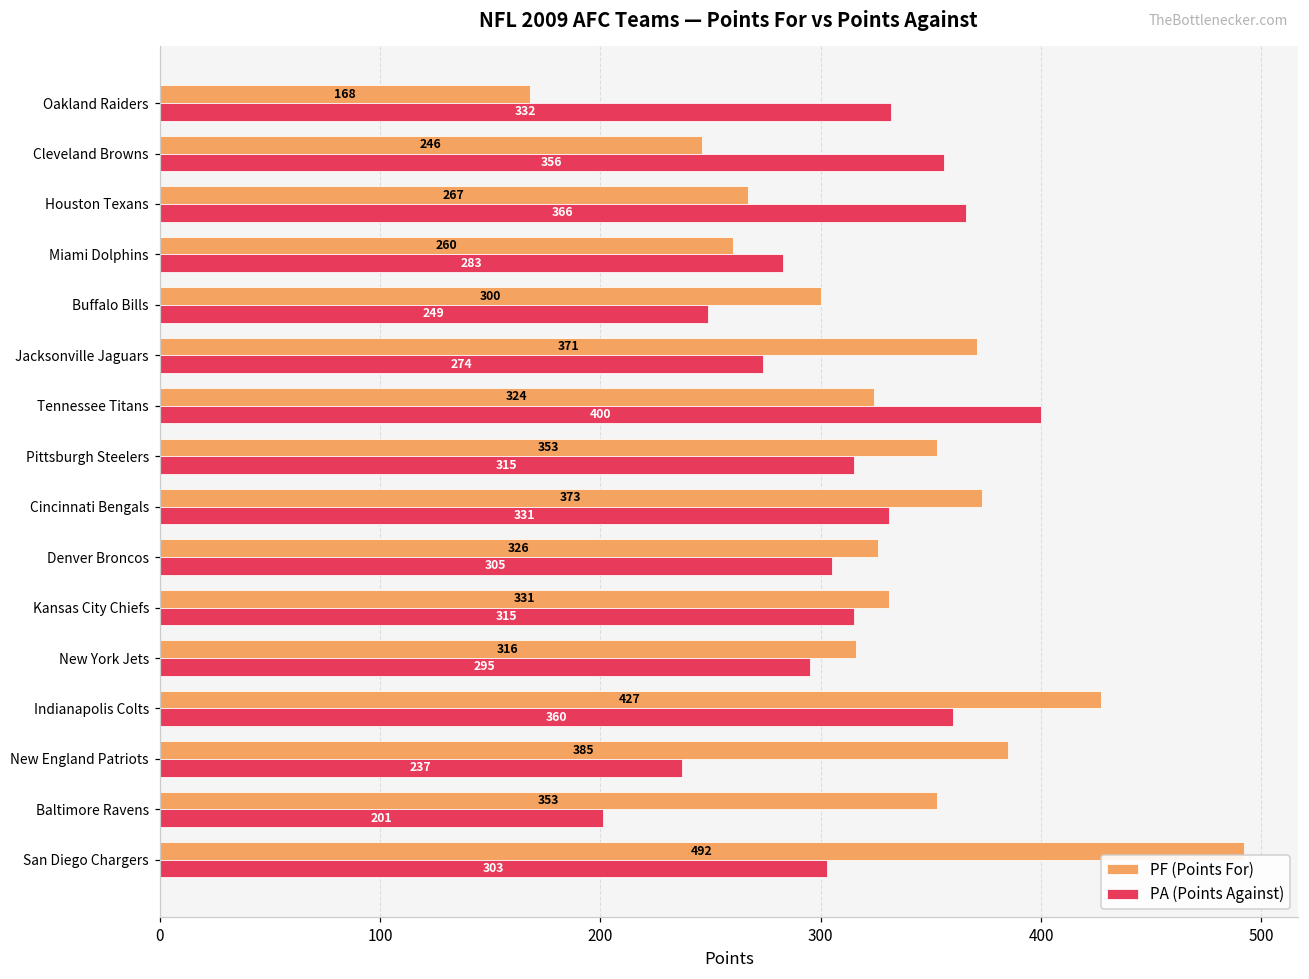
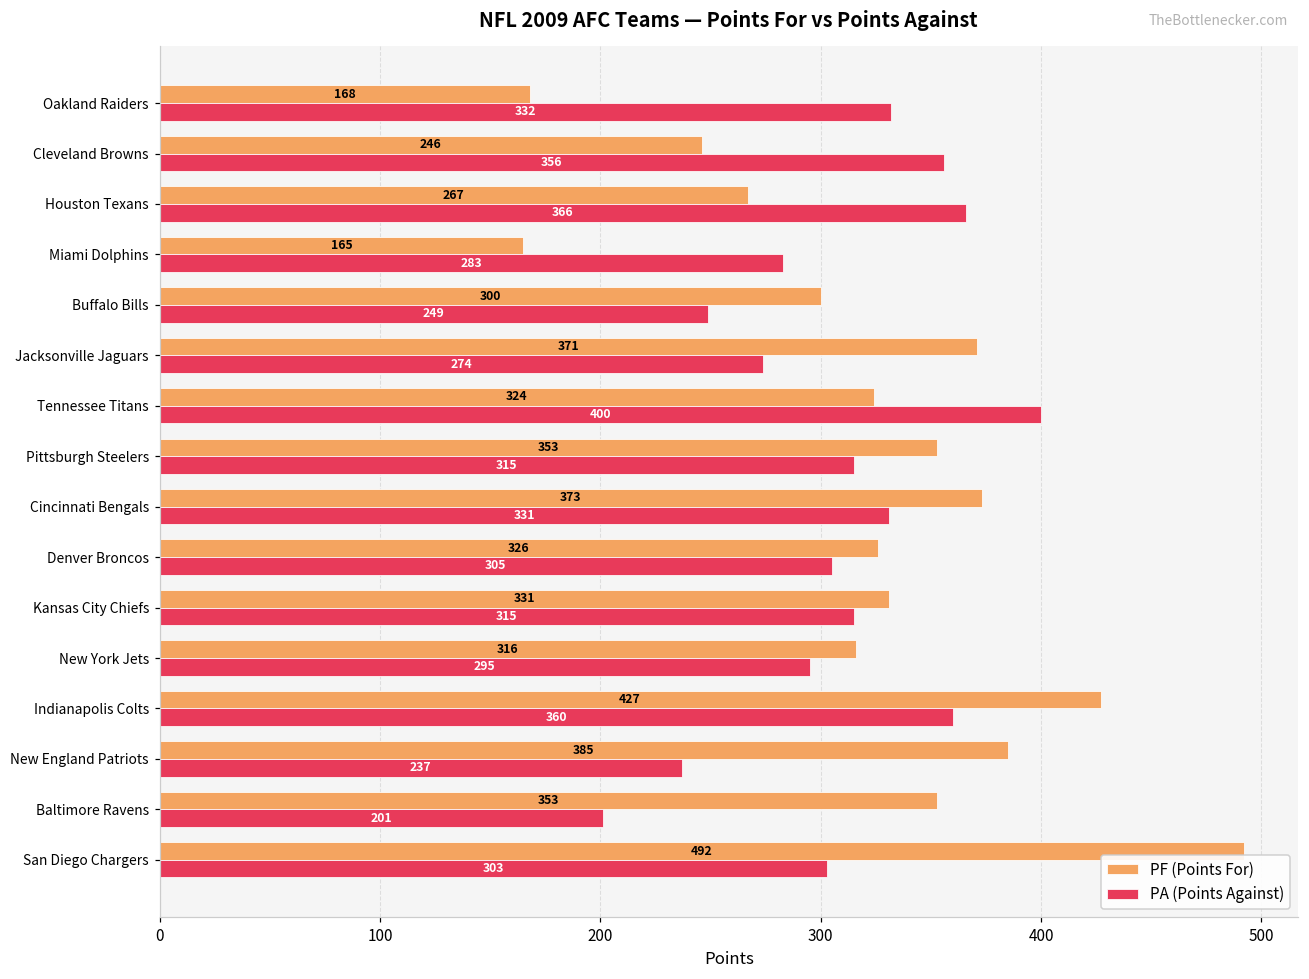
PF (Points For), Miami Dolphins: 260 -> 165
